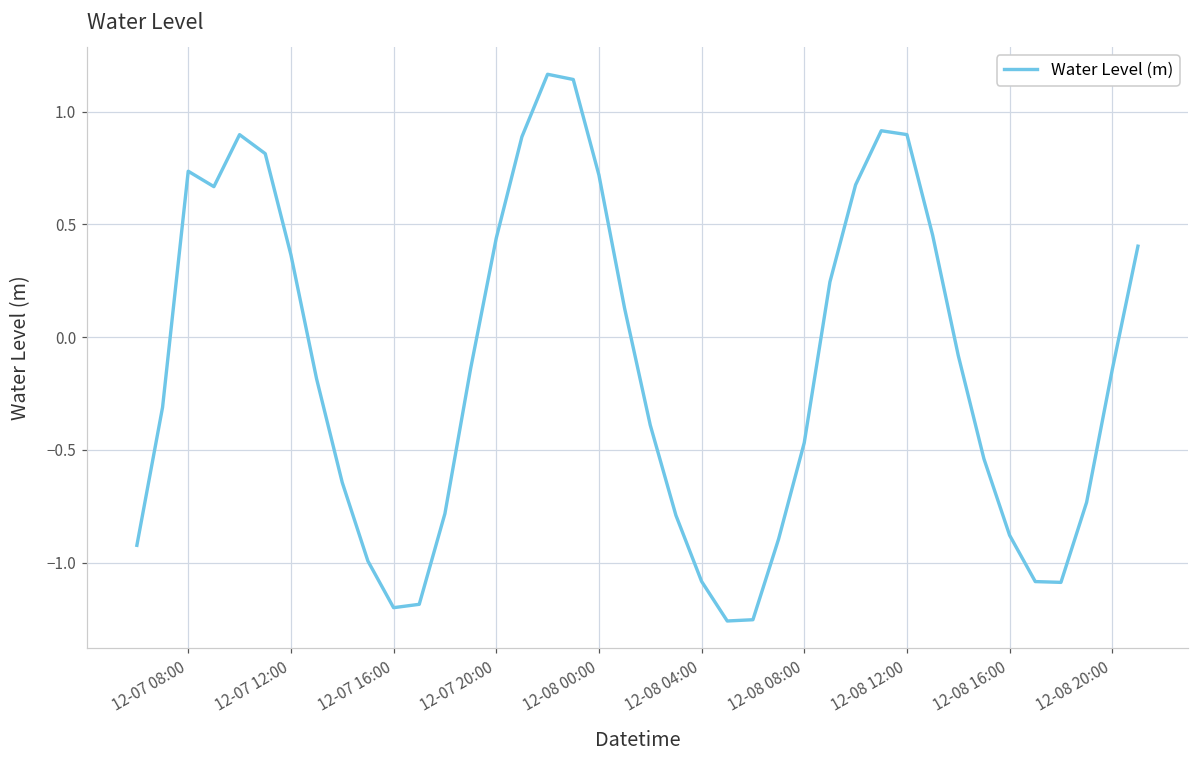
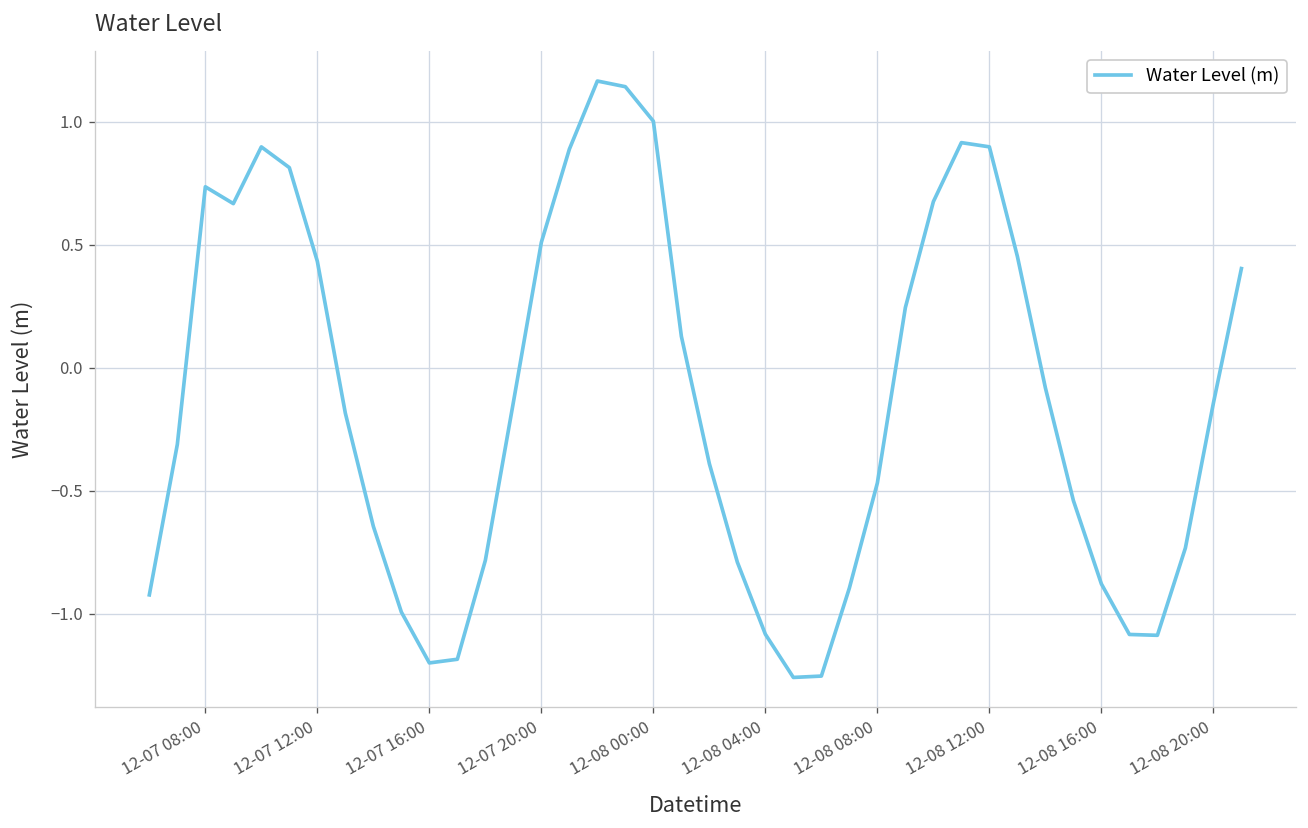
12-07 12:00: 0.37 -> 0.43
12-07 20:00: 0.44 -> 0.51
12-08 00:00: 0.72 -> 1.00
